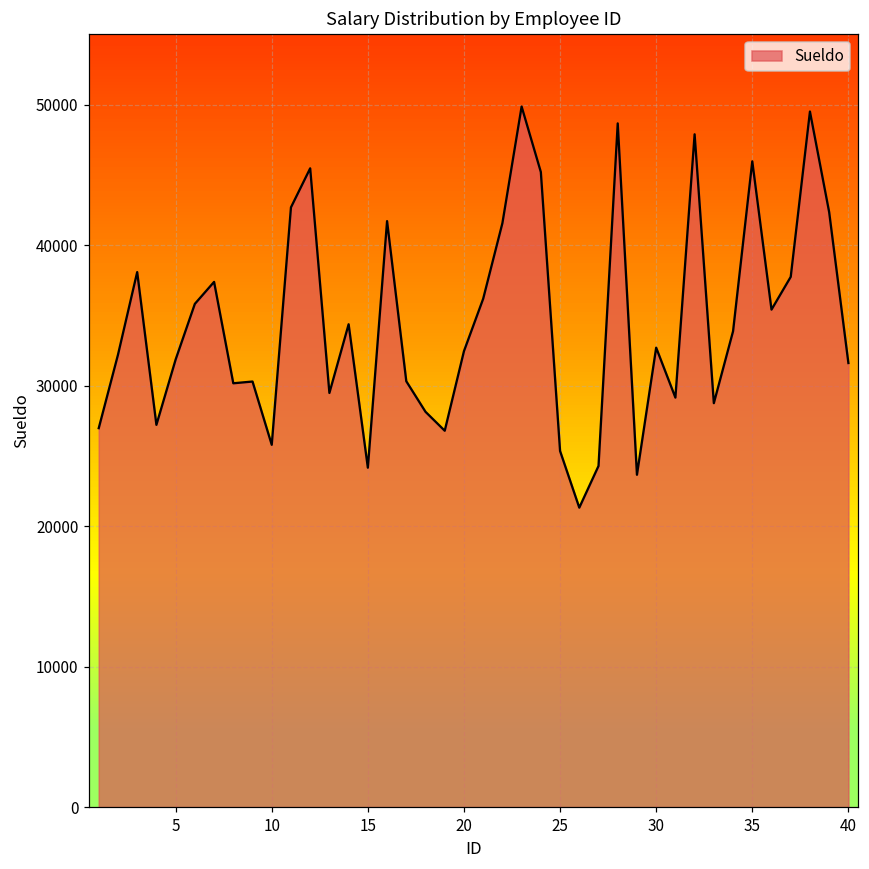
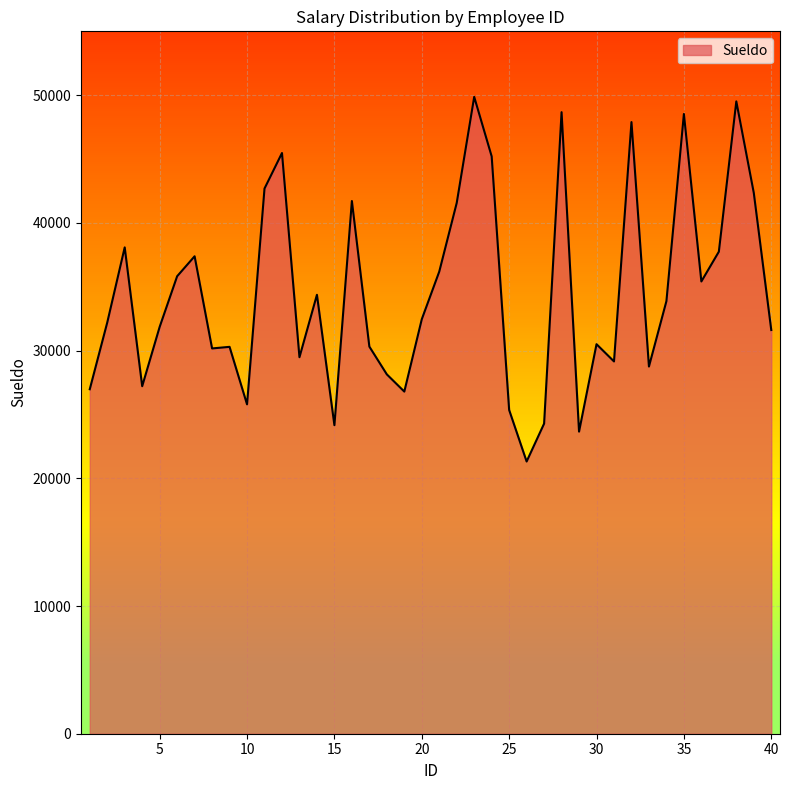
30: 32700 -> 30500
35: 46000 -> 48500
